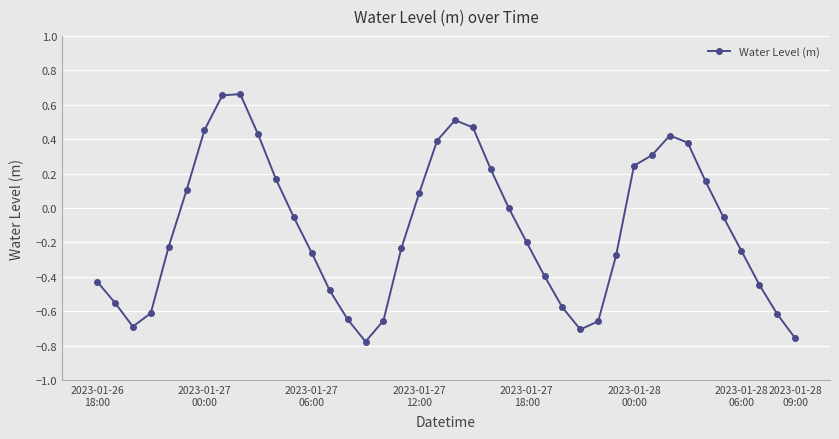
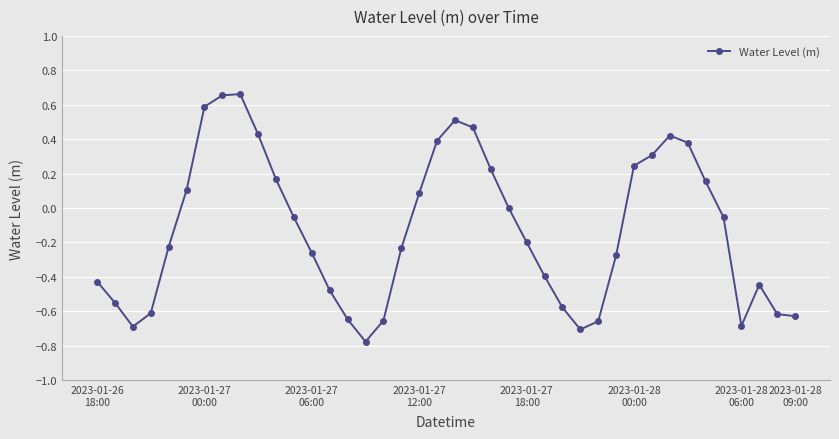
2023-01-27 00:00: 0.45 -> 0.59
2023-01-28 06:00: -0.25 -> -0.68
2023-01-28 09:00: -0.76 -> -0.63
